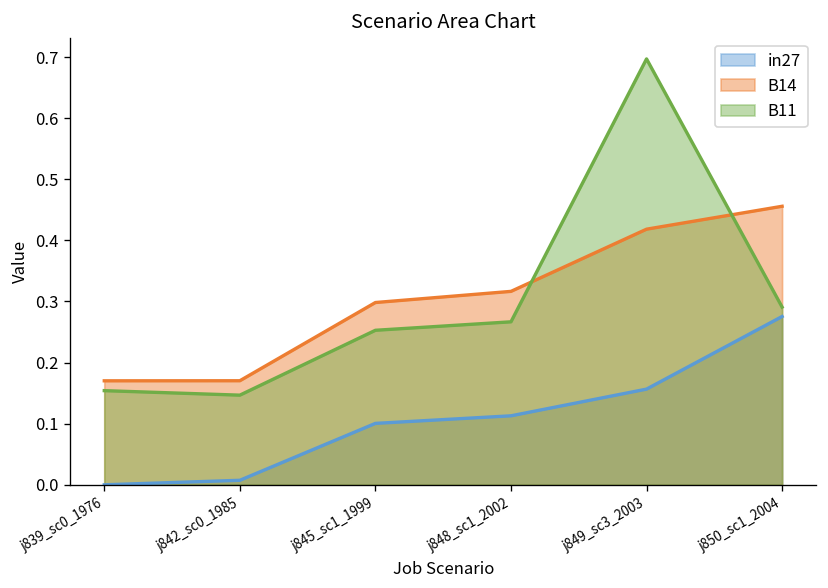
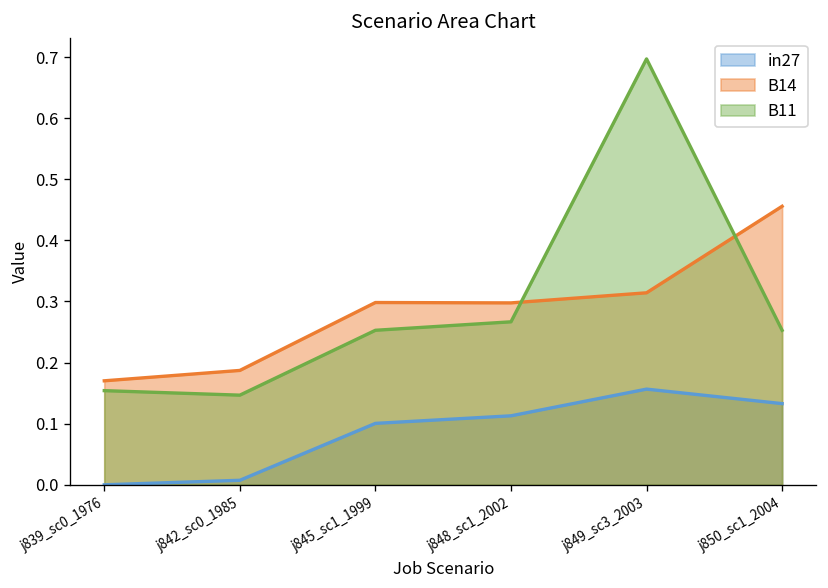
B14, j842_sc0_1985: 0.17 -> 0.19
B14, j848_sc1_2002: 0.32 -> 0.30
B14, j849_sc3_2003: 0.42 -> 0.31
in27, j850_sc1_2004: 0.28 -> 0.13
B11, j850_sc1_2004: 0.29 -> 0.25
